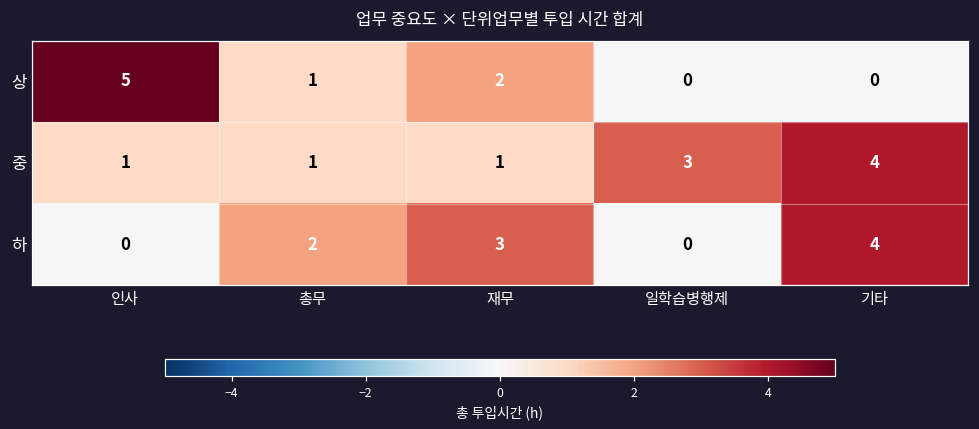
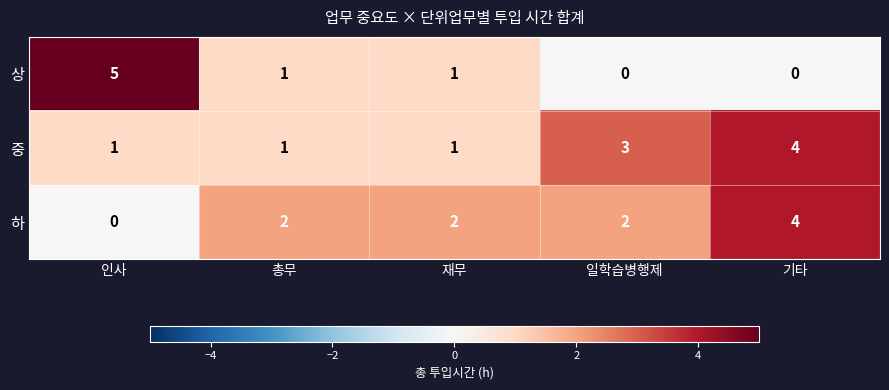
상, 재무: 2 -> 1
하, 재무: 3 -> 2
하, 일학습병행제: 0 -> 2
